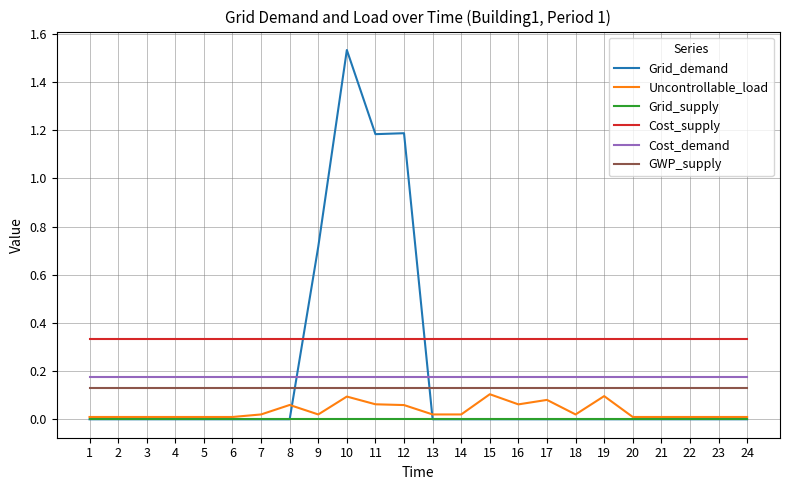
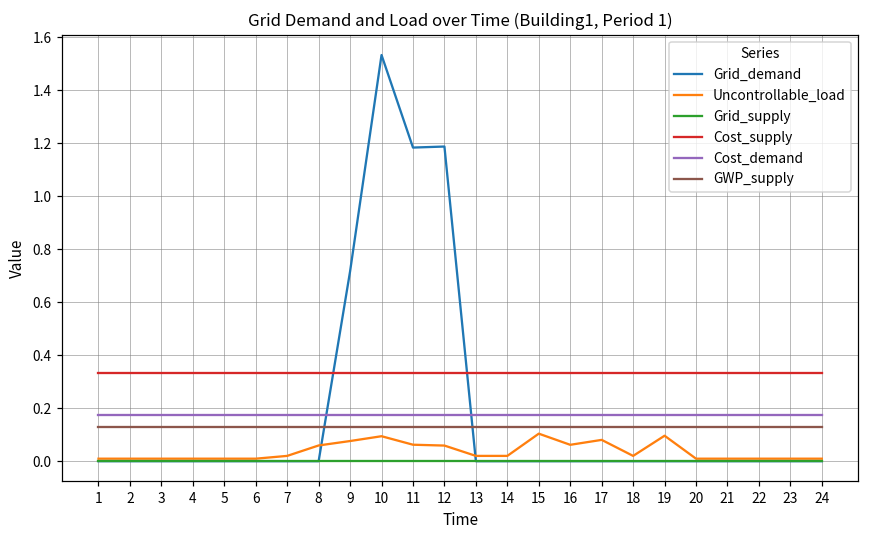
Uncontrollable_load, 9: 0.02 -> 0.08
